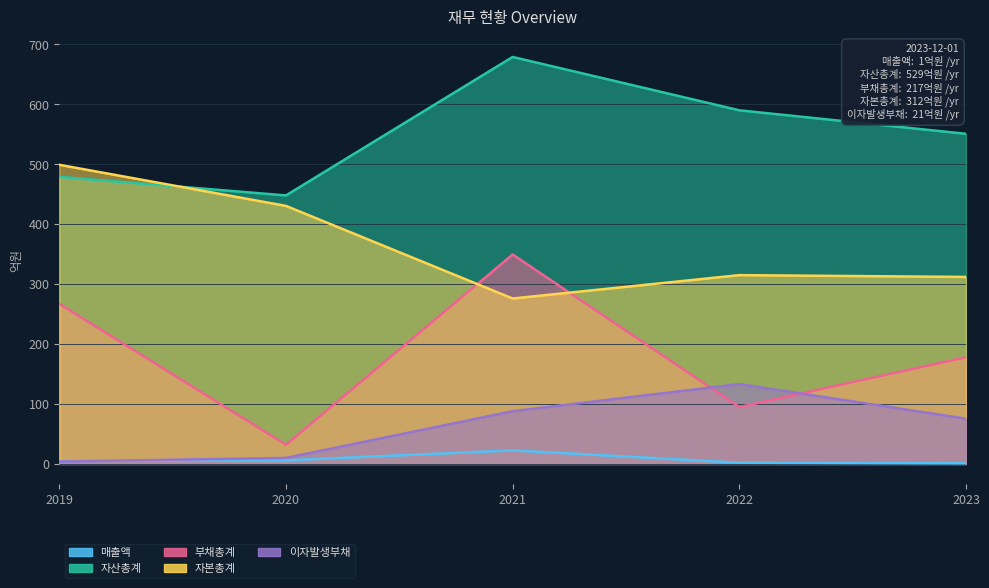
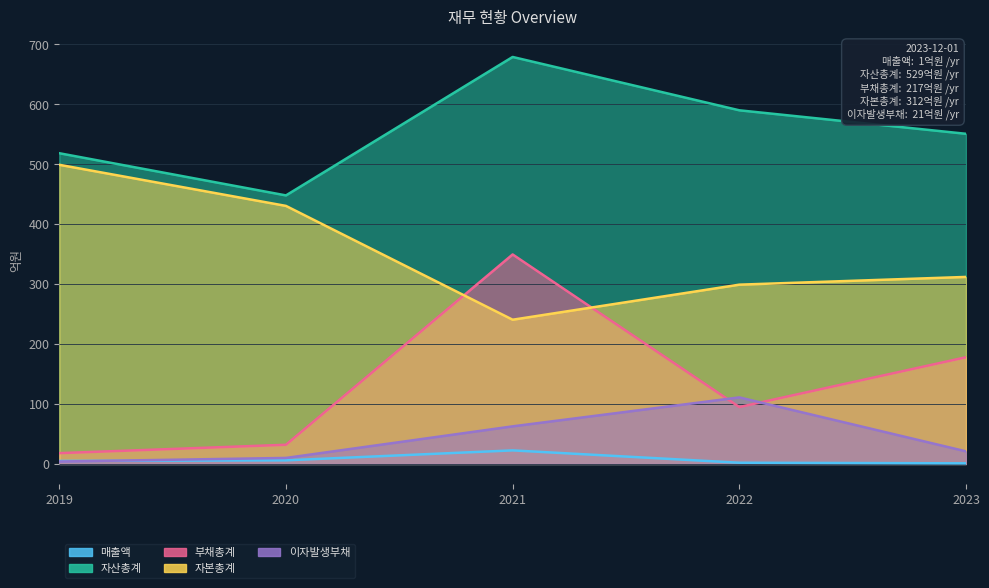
자산총계, 2019: 480 -> 520
부채총계, 2019: 270 -> 20
자본총계, 2021: 280 -> 240
이자발생부채, 2021: 90 -> 60
자본총계, 2022: 320 -> 300
이자발생부채, 2022: 130 -> 110
이자발생부채, 2023: 80 -> 20
